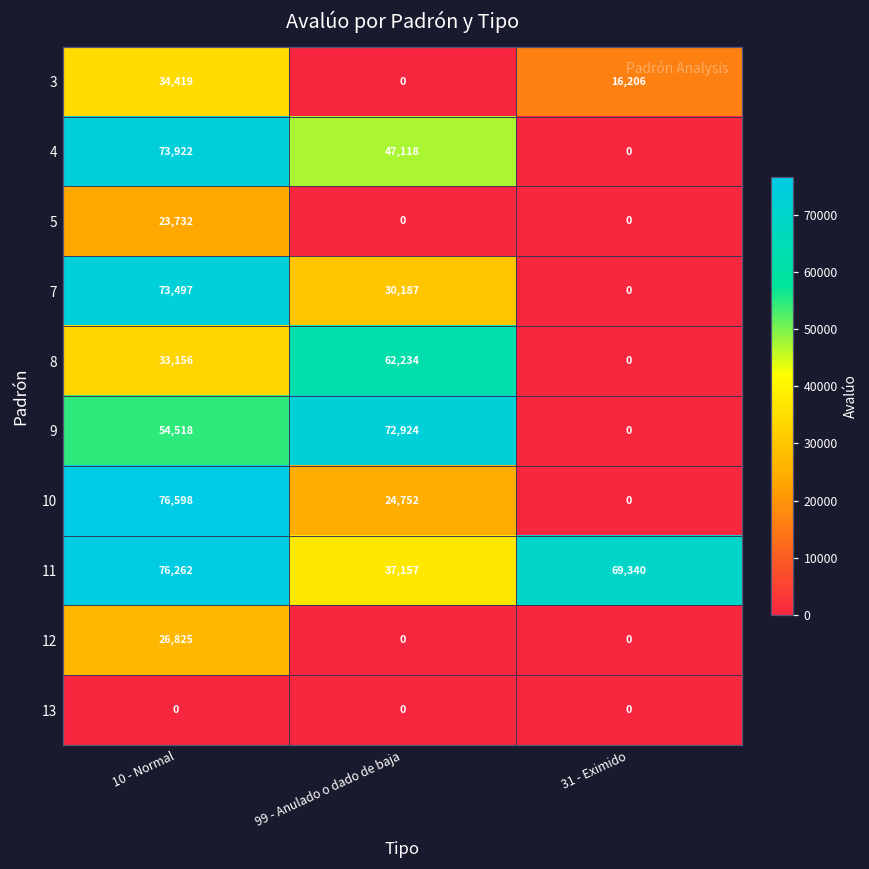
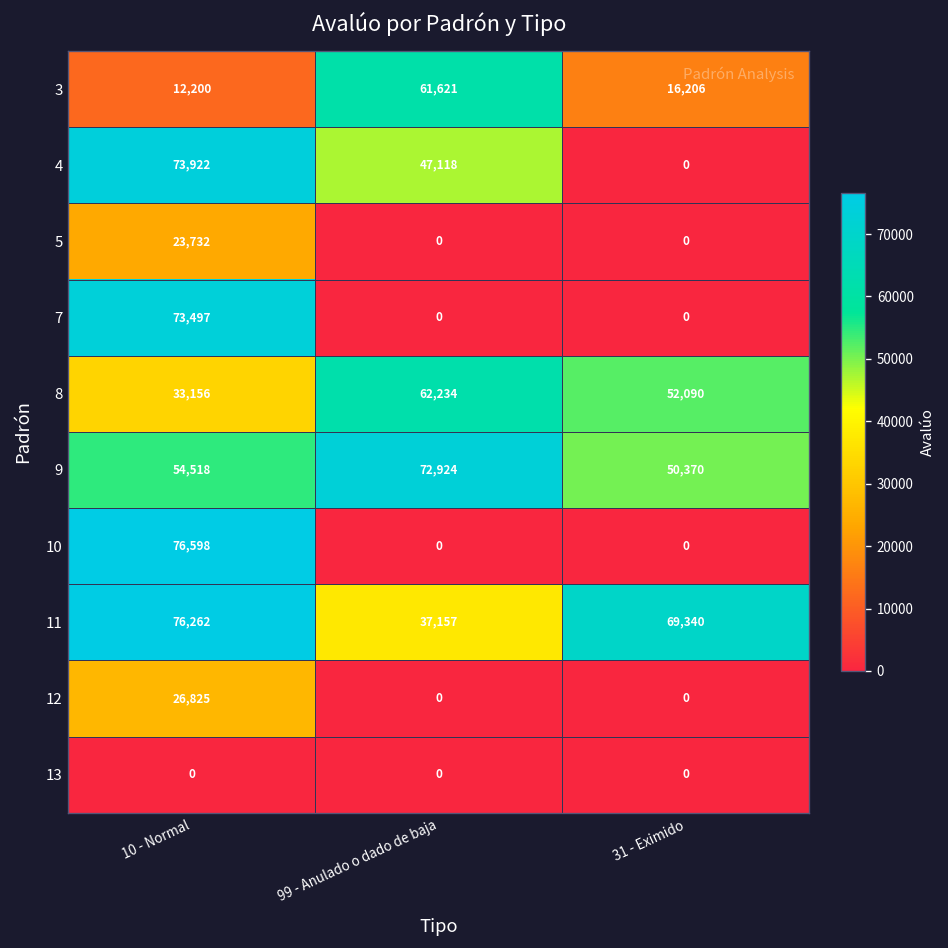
3, 10 - Normal: 34,419 -> 12,200
3, 99 - Anulado o dado de baja: 0 -> 61,621
7, 99 - Anulado o dado de baja: 30,187 -> 0
8, 31 - Eximido: 0 -> 52,090
9, 31 - Eximido: 0 -> 50,370
10, 99 - Anulado o dado de baja: 24,752 -> 0
